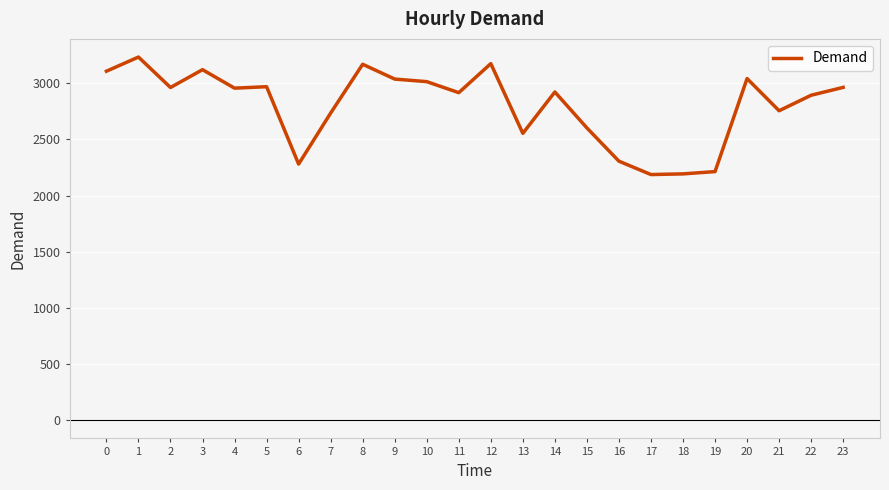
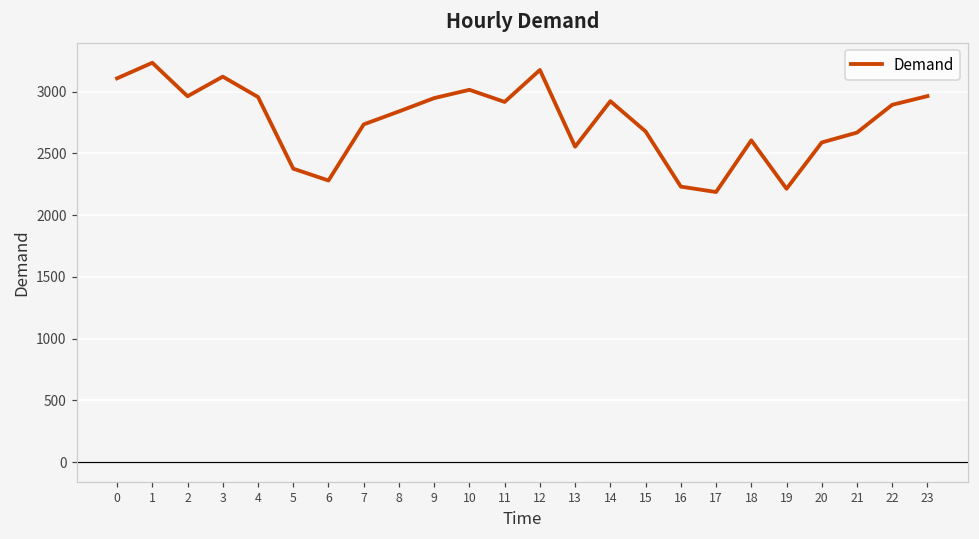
5: 2970 -> 2380
8: 3170 -> 2840
9: 3040 -> 2950
15: 2600 -> 2680
16: 2310 -> 2230
18: 2190 -> 2600
20: 3040 -> 2590
21: 2760 -> 2670
